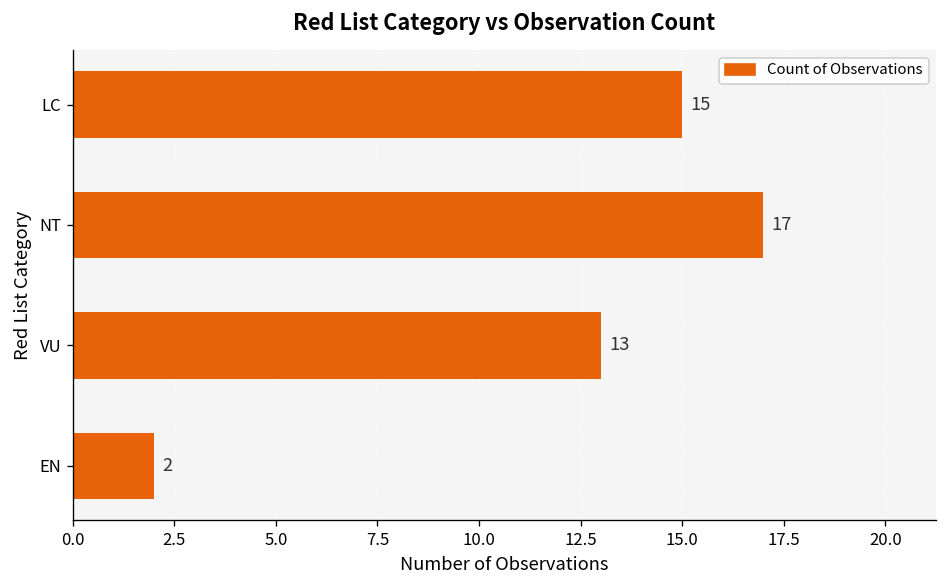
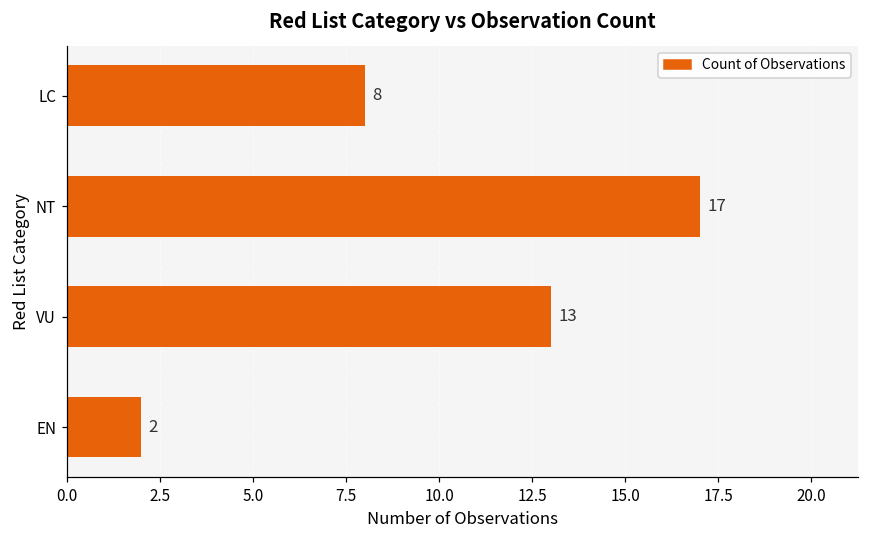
LC: 15 -> 8
